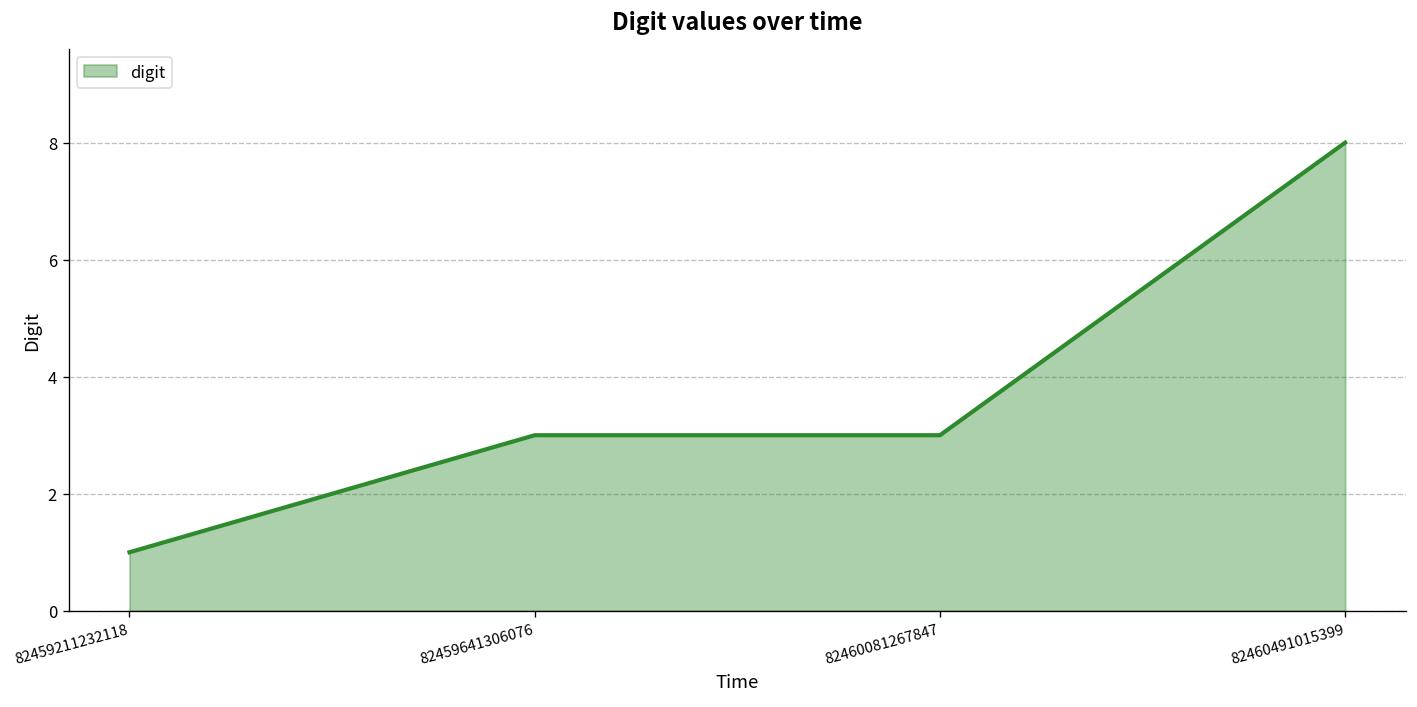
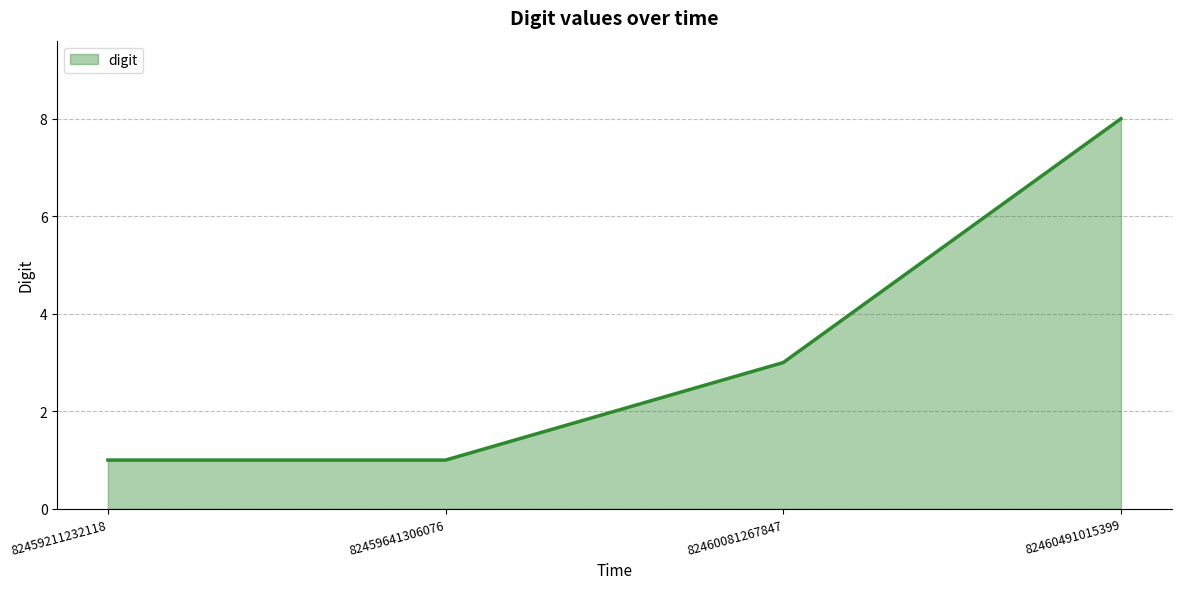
82459641306076: 3 -> 1
